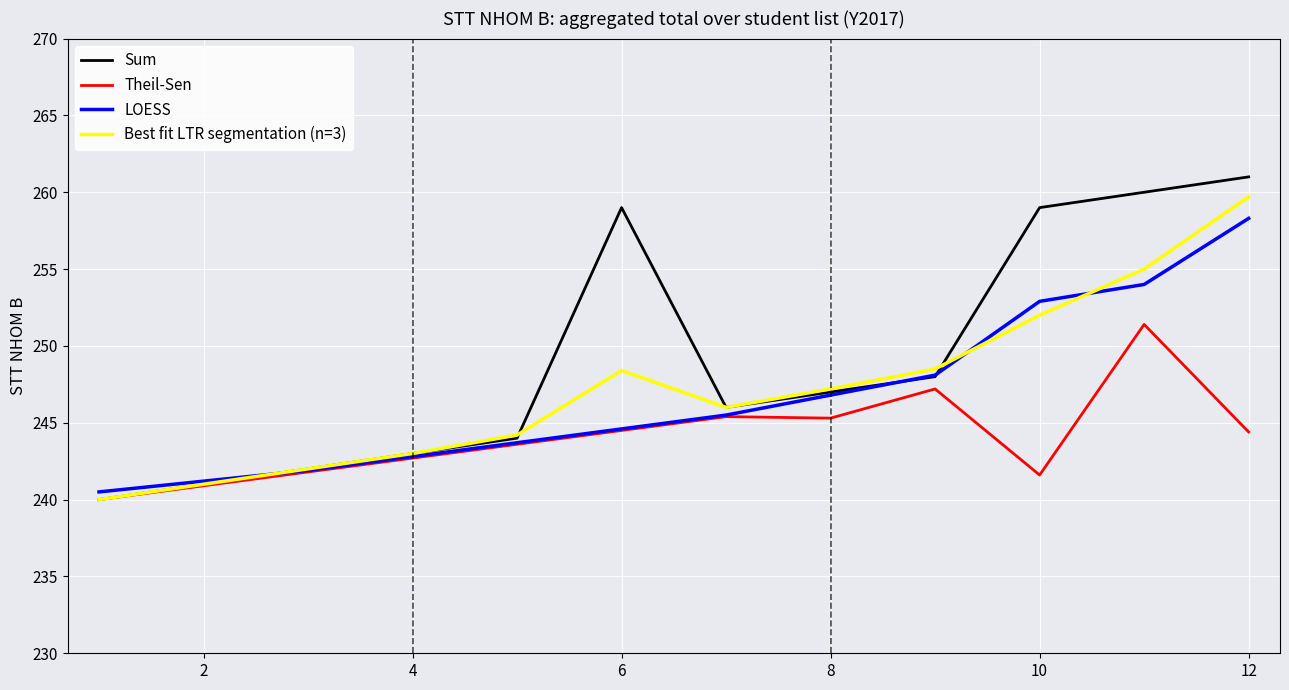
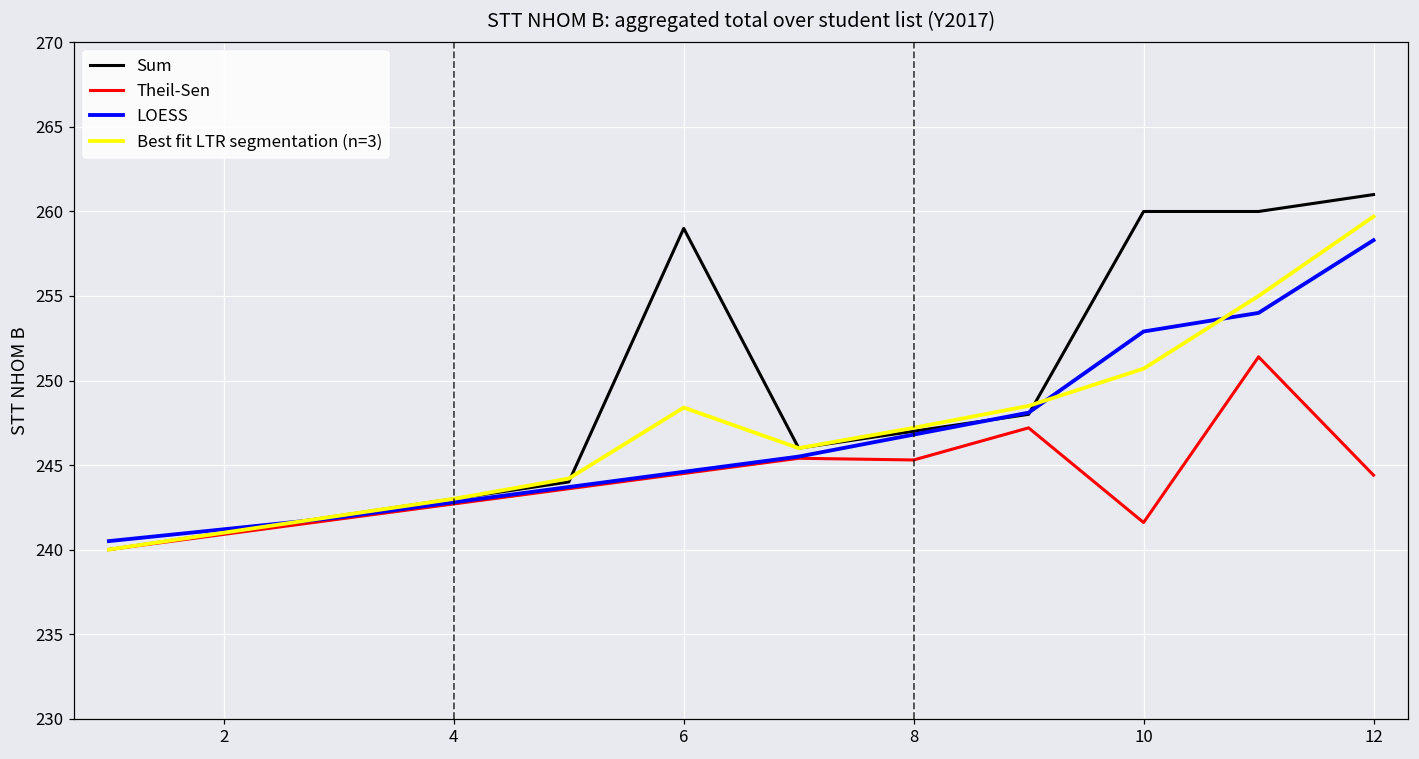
Sum, 10: 259 -> 260
Best fit LTR segmentation (n=3), 10: 252.0 -> 250.7
